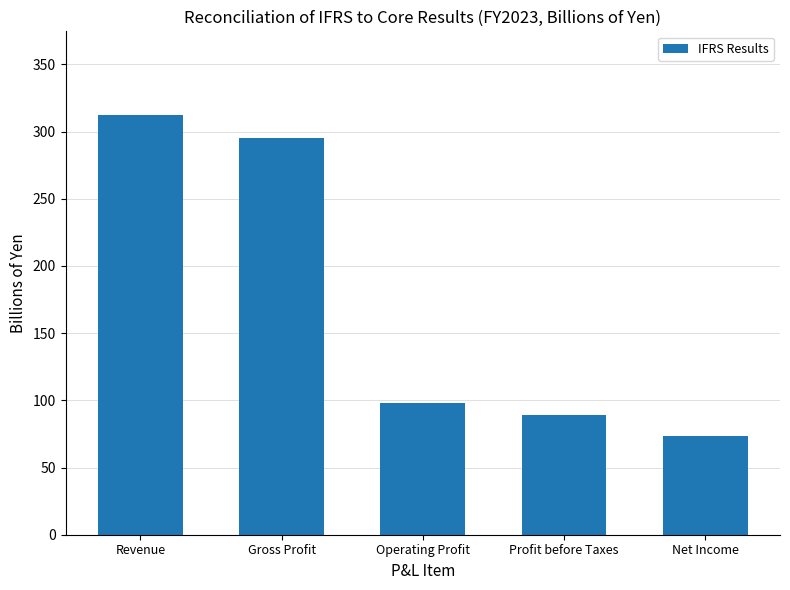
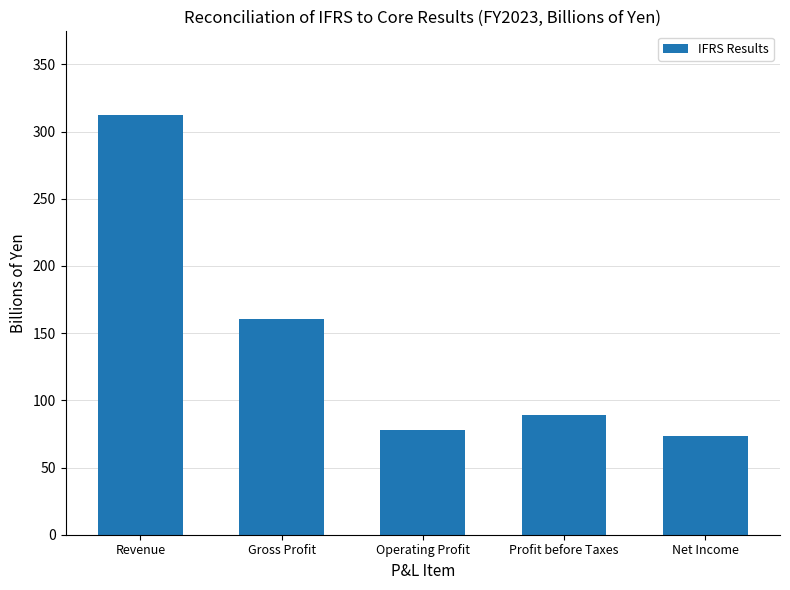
Gross Profit: 295 -> 161
Operating Profit: 98 -> 78
